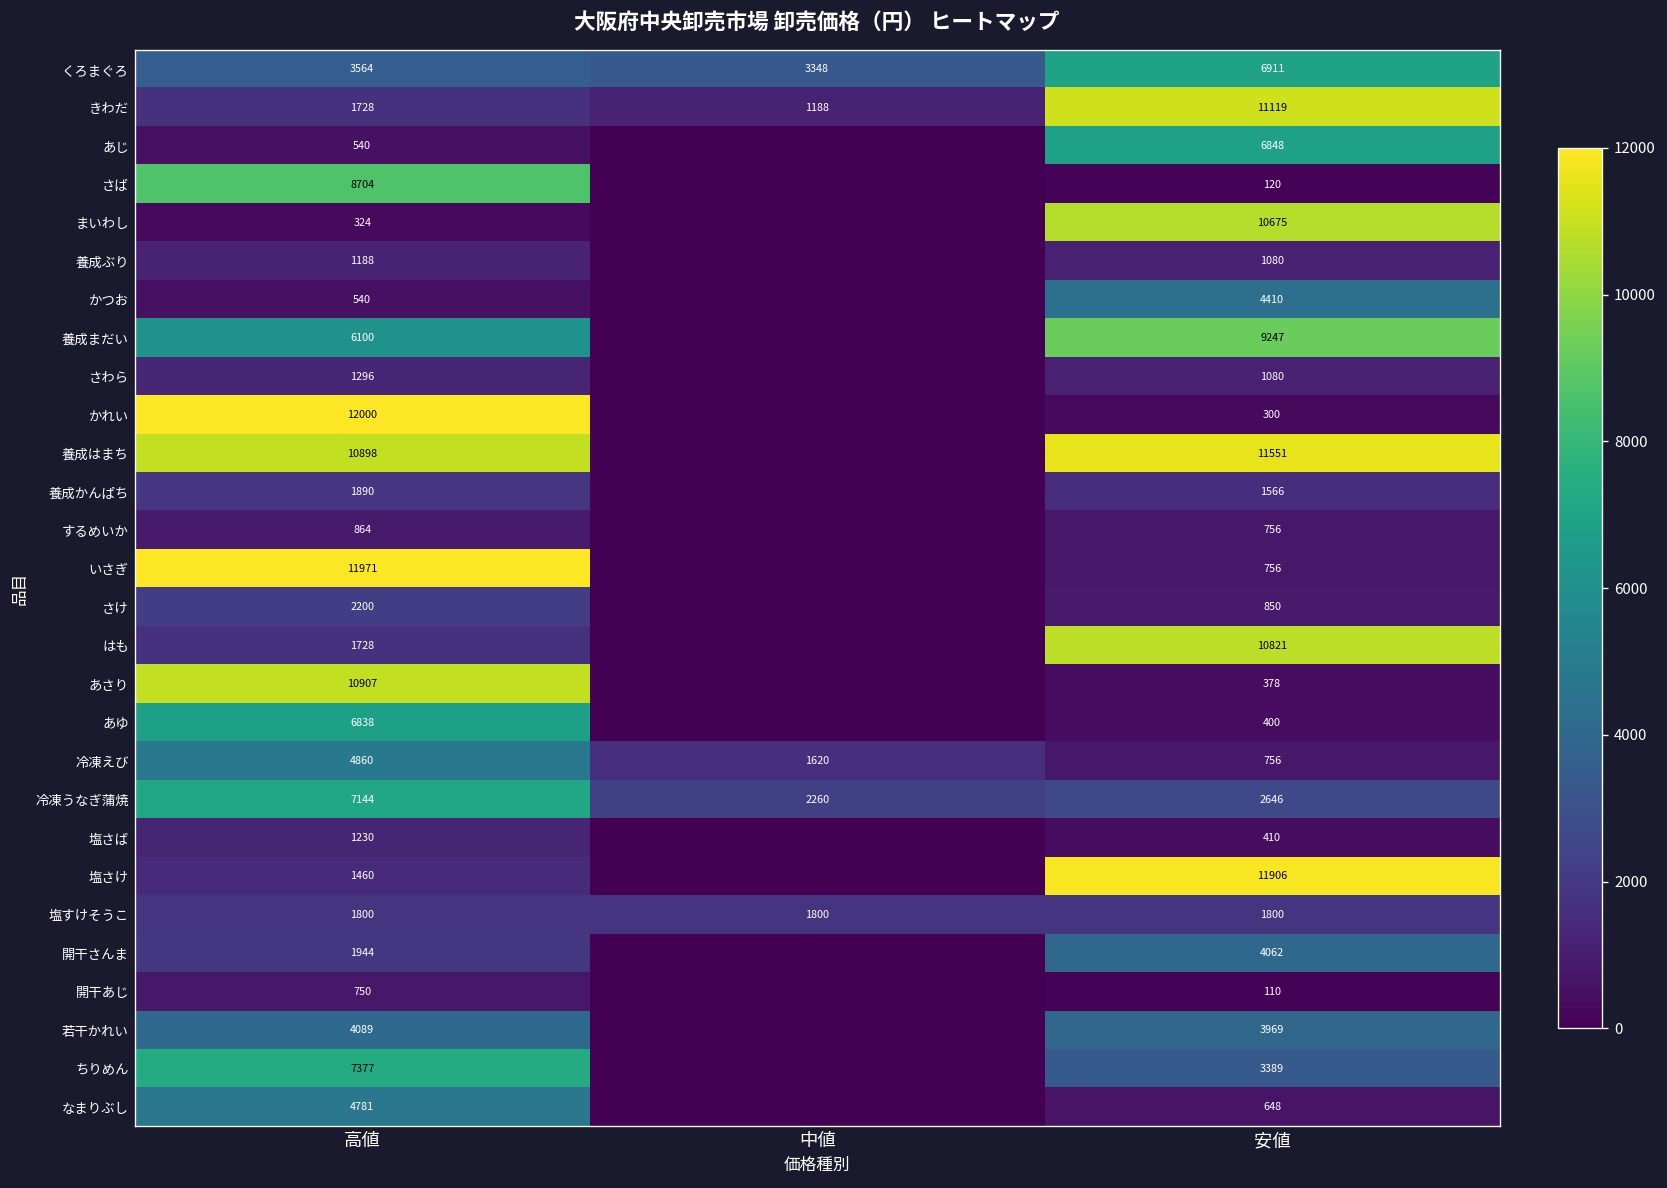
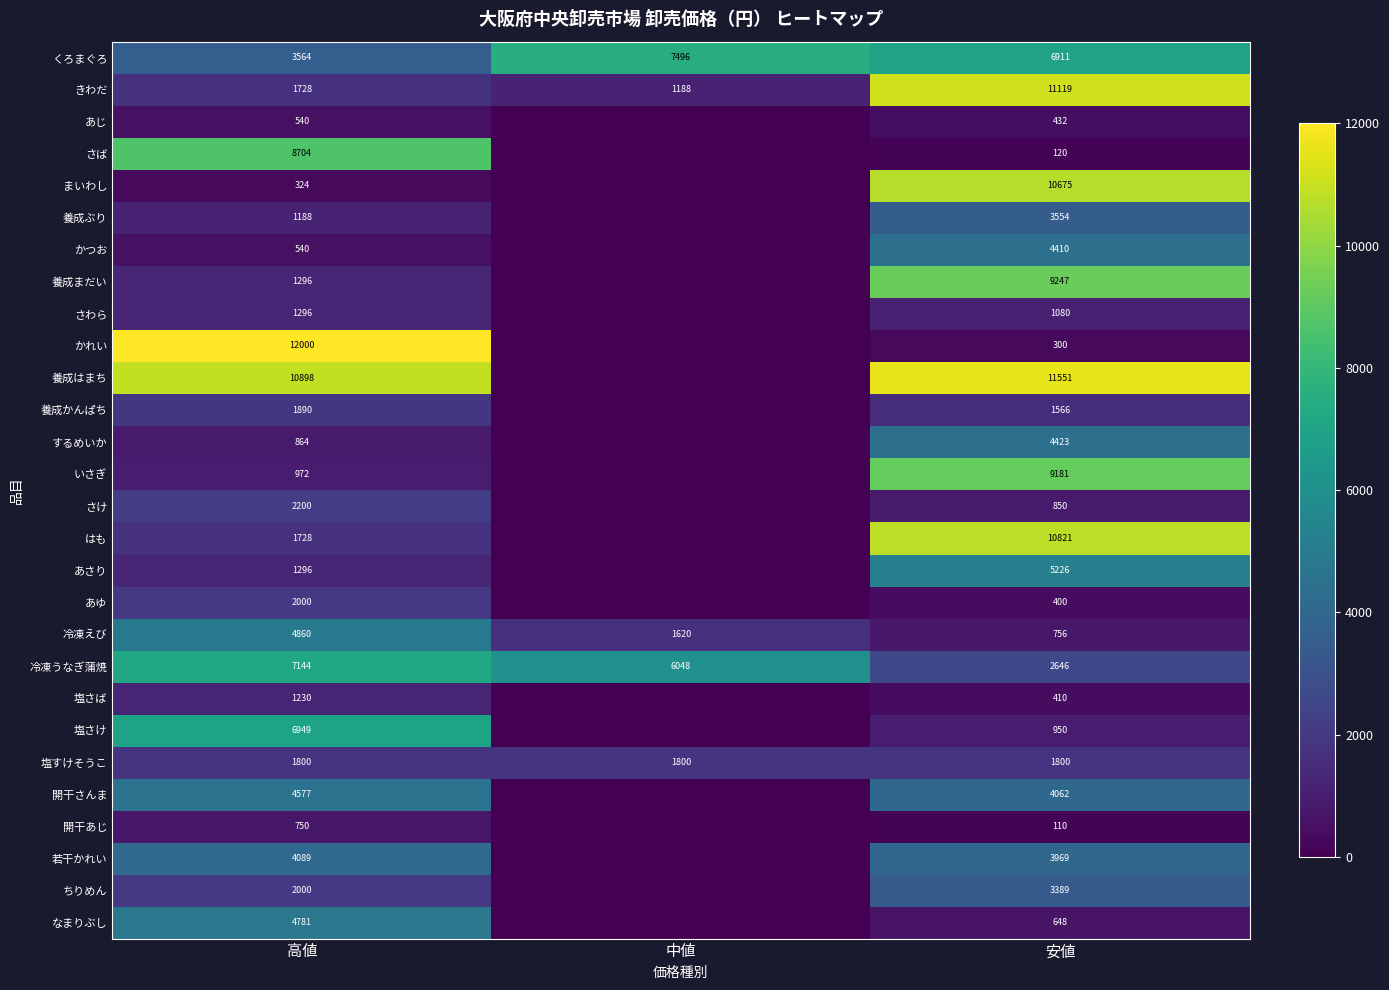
くろまぐろ, 中値: 3348 -> 7496
あじ, 安値: 6848 -> 432
養成ぶり, 安値: 1080 -> 3554
養成まだい, 高値: 6100 -> 1296
するめいか, 安値: 756 -> 4423
いさぎ, 高値: 11971 -> 972
いさぎ, 安値: 756 -> 9181
あさり, 高値: 10907 -> 1296
あさり, 安値: 378 -> 5226
あゆ, 高値: 6838 -> 2000
冷凍うなぎ蒲焼, 中値: 2260 -> 6048
塩さけ, 高値: 1460 -> 6949
塩さけ, 安値: 11906 -> 950
開干さんま, 高値: 1944 -> 4577
ちりめん, 高値: 7377 -> 2000
